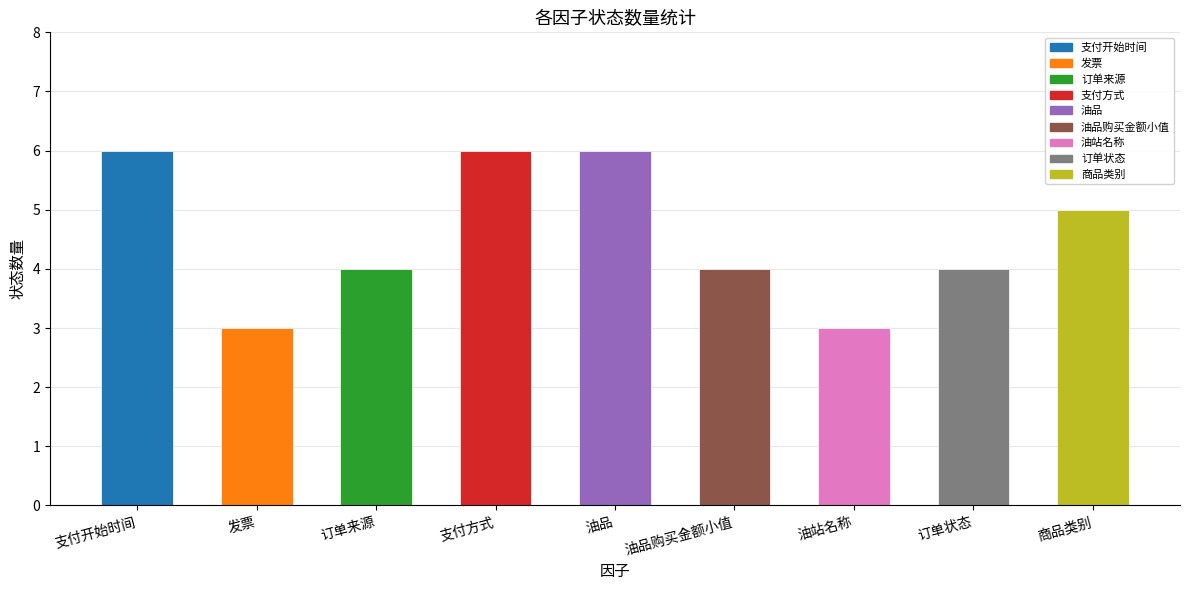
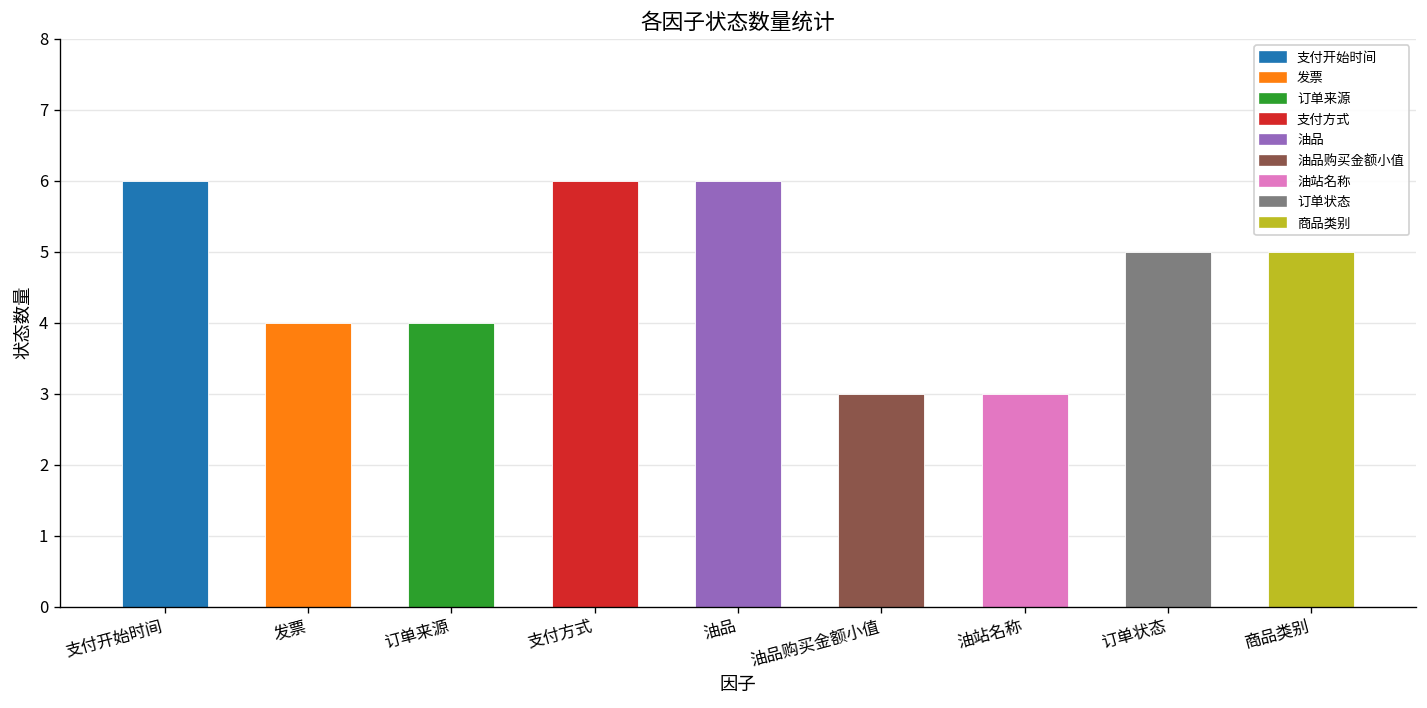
发票: 3 -> 4
油品购买金额小值: 4 -> 3
订单状态: 4 -> 5
